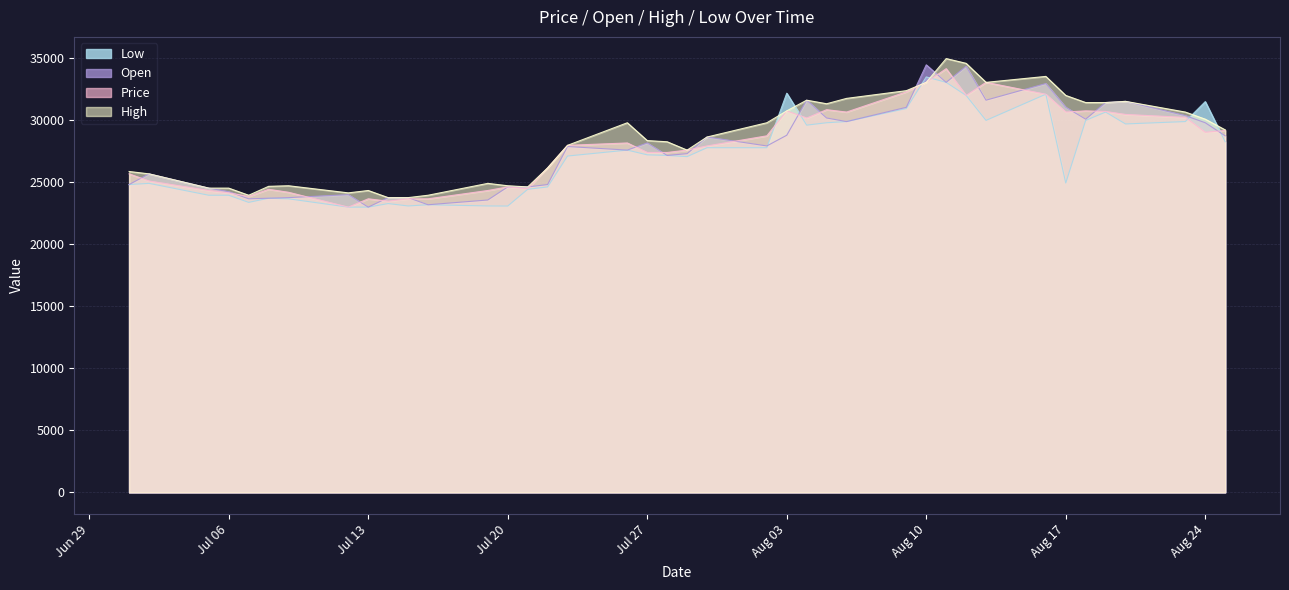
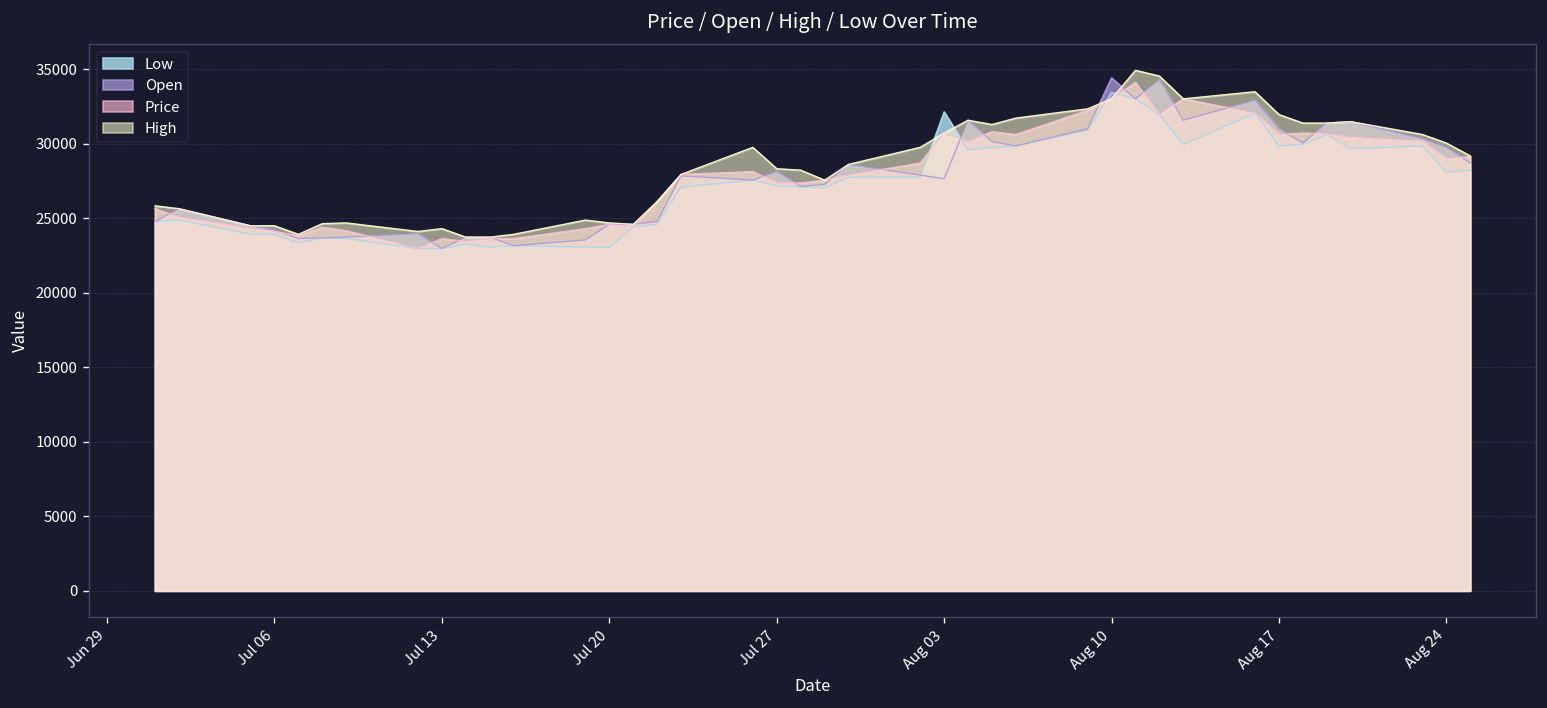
Open, Aug 03: 28700 -> 27600
Low, Aug 17: 24900 -> 29800
Low, Aug 24: 31500 -> 28100
